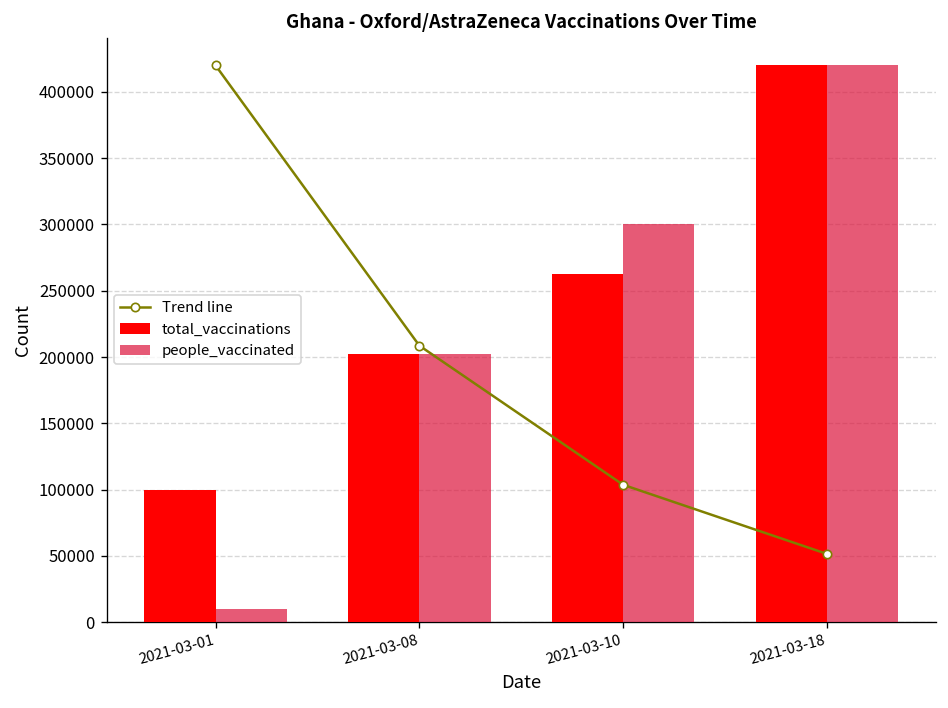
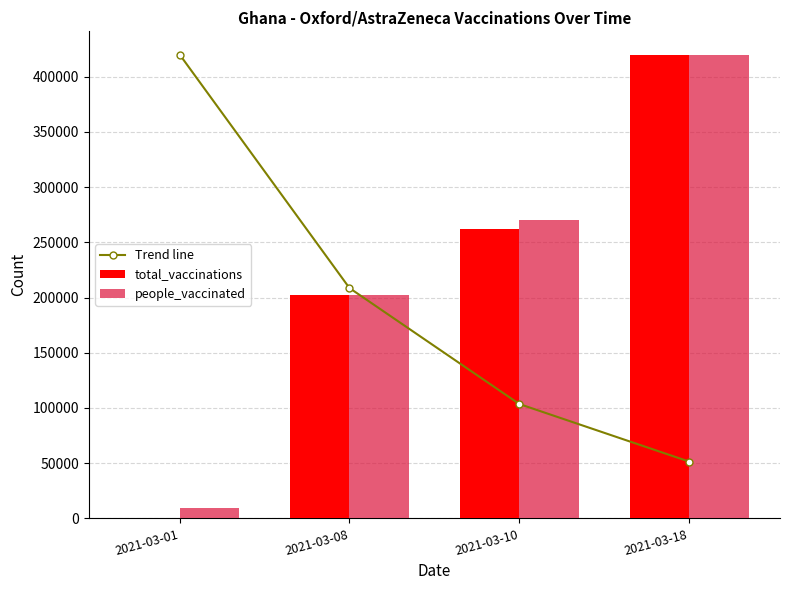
total_vaccinations, 2021-03-01: 100000 -> 0
people_vaccinated, 2021-03-10: 300000 -> 270000
